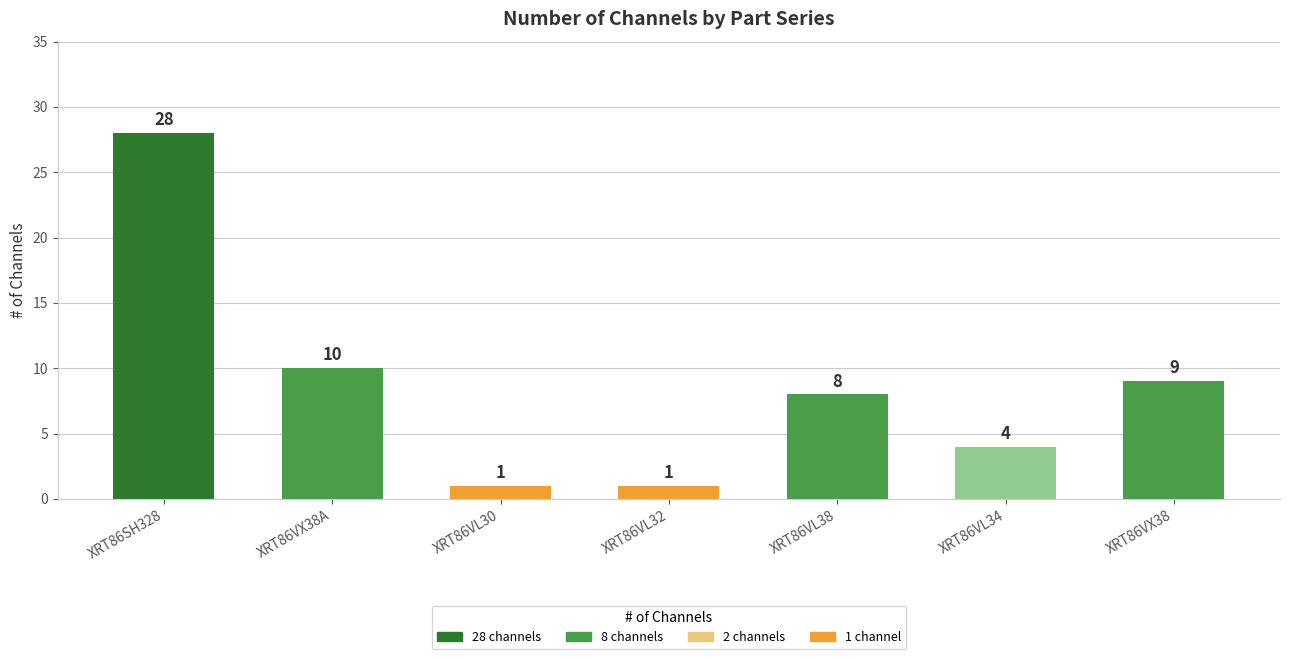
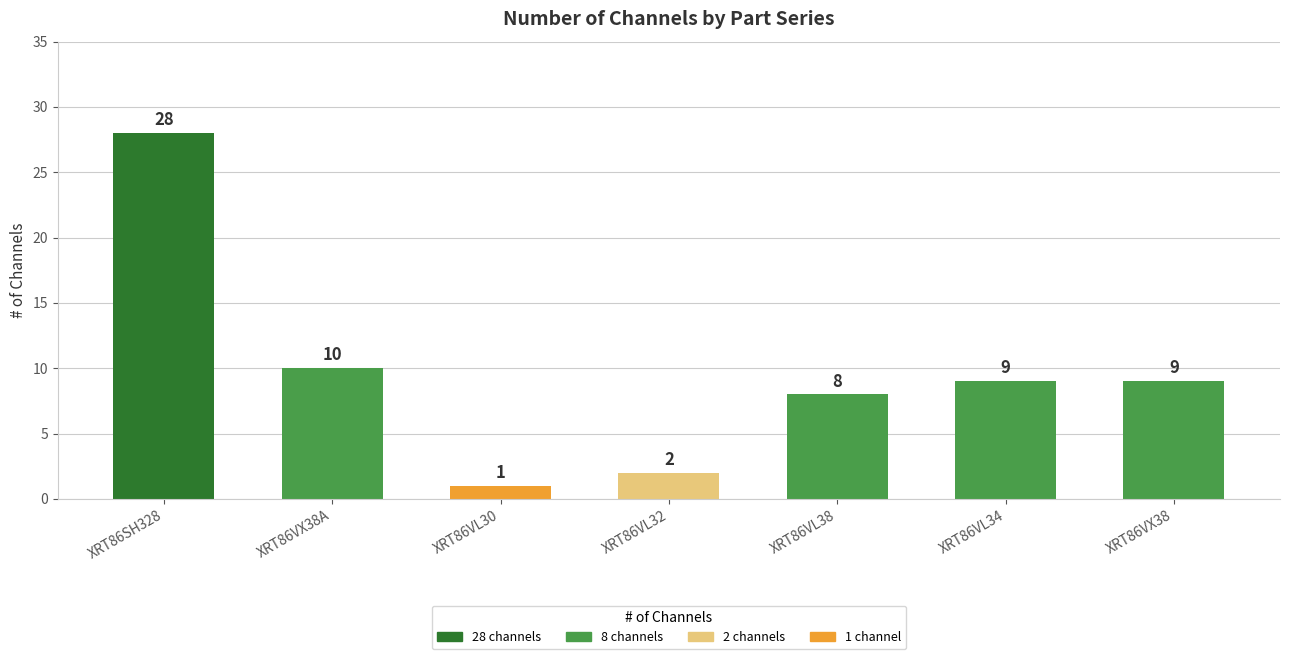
XRT86VL32: 1 -> 2
XRT86VL34: 4 -> 9
